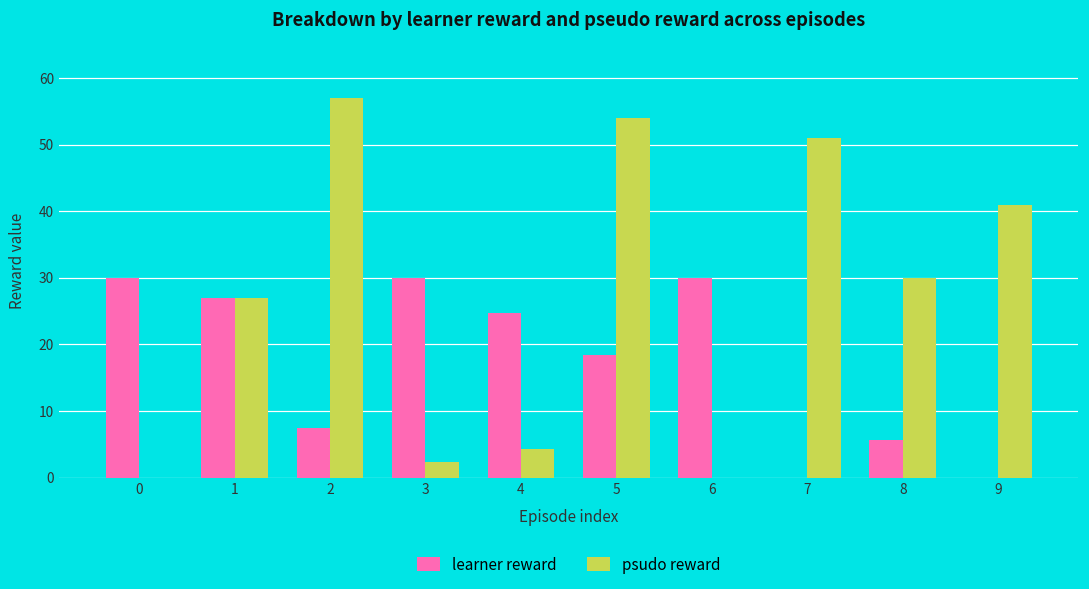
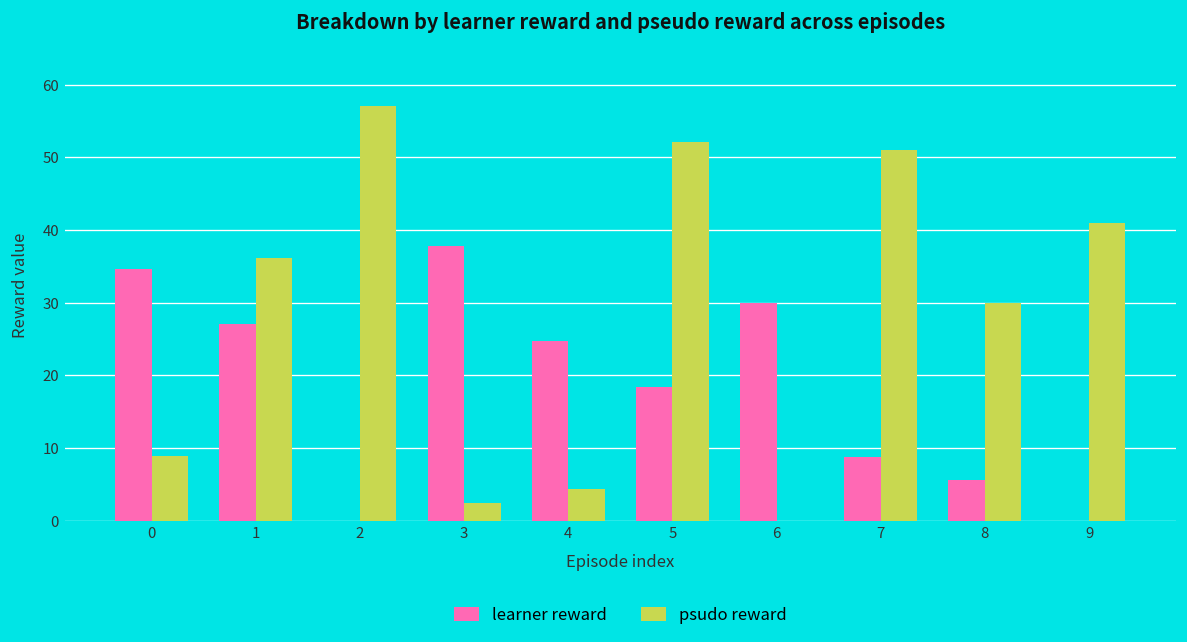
learner reward, 0: 30 -> 35
psudo reward, 0: 0 -> 9
psudo reward, 1: 27 -> 36
learner reward, 2: 7 -> 0
learner reward, 3: 30 -> 38
psudo reward, 5: 54 -> 52
learner reward, 7: 0 -> 9
